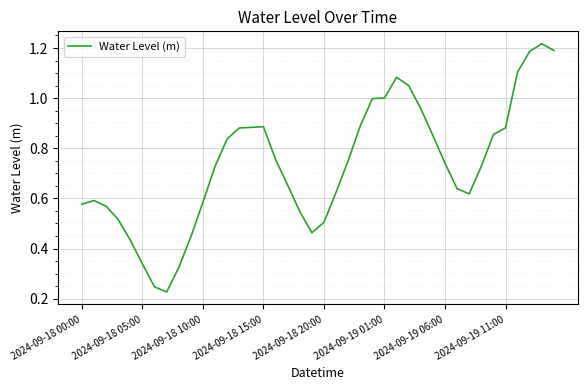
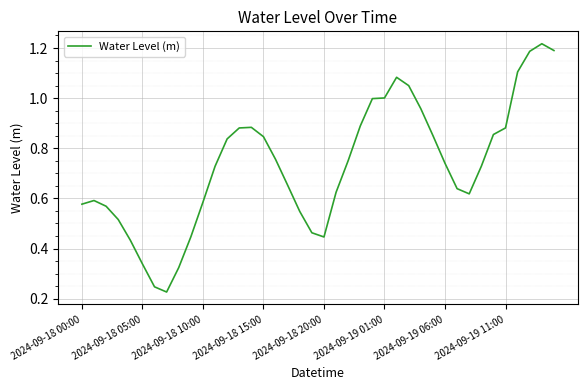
2024-09-18 15:00: 0.89 -> 0.85
2024-09-18 20:00: 0.50 -> 0.45
